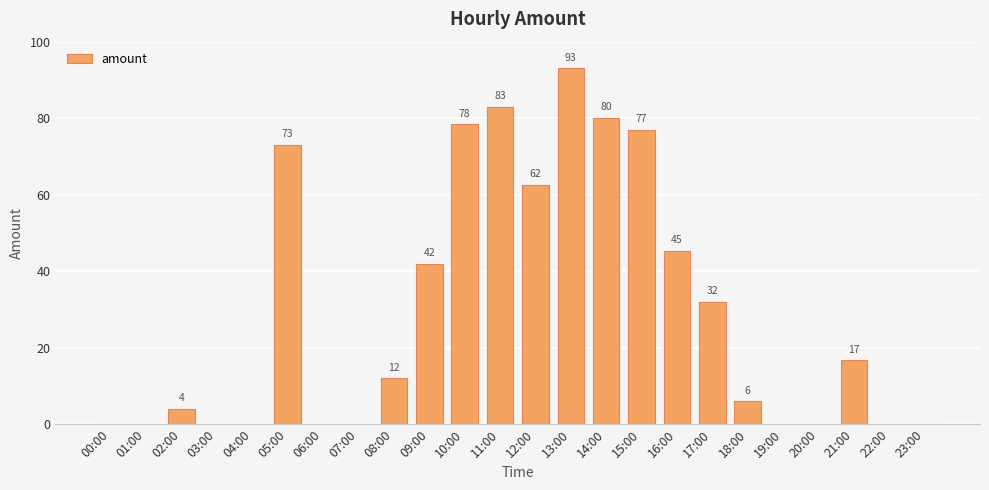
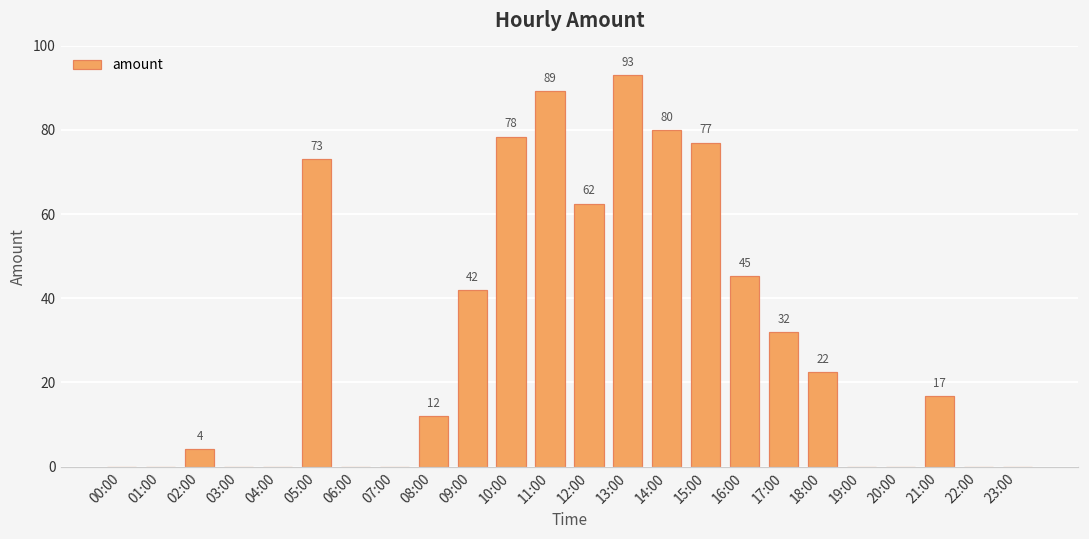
11:00: 83 -> 89
18:00: 6 -> 22
